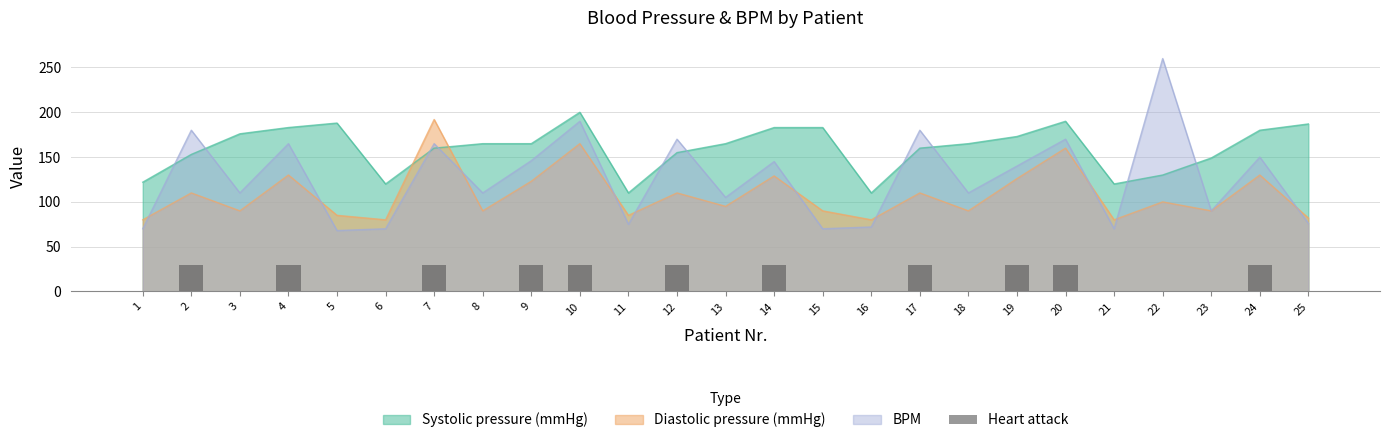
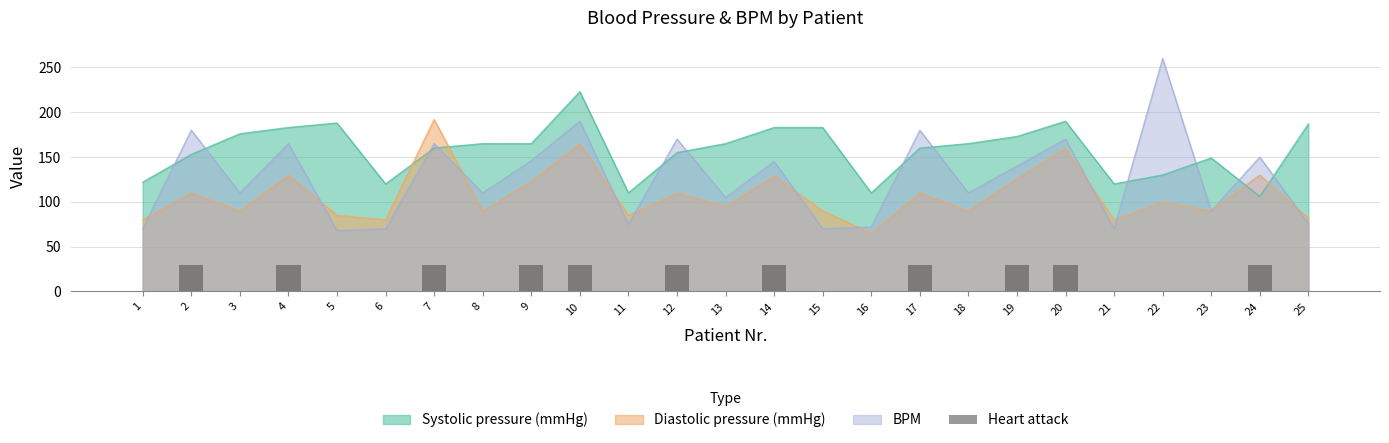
Systolic pressure (mmHg), 10: 200 -> 220
Diastolic pressure (mmHg), 16: 80 -> 70
Systolic pressure (mmHg), 24: 180 -> 110
